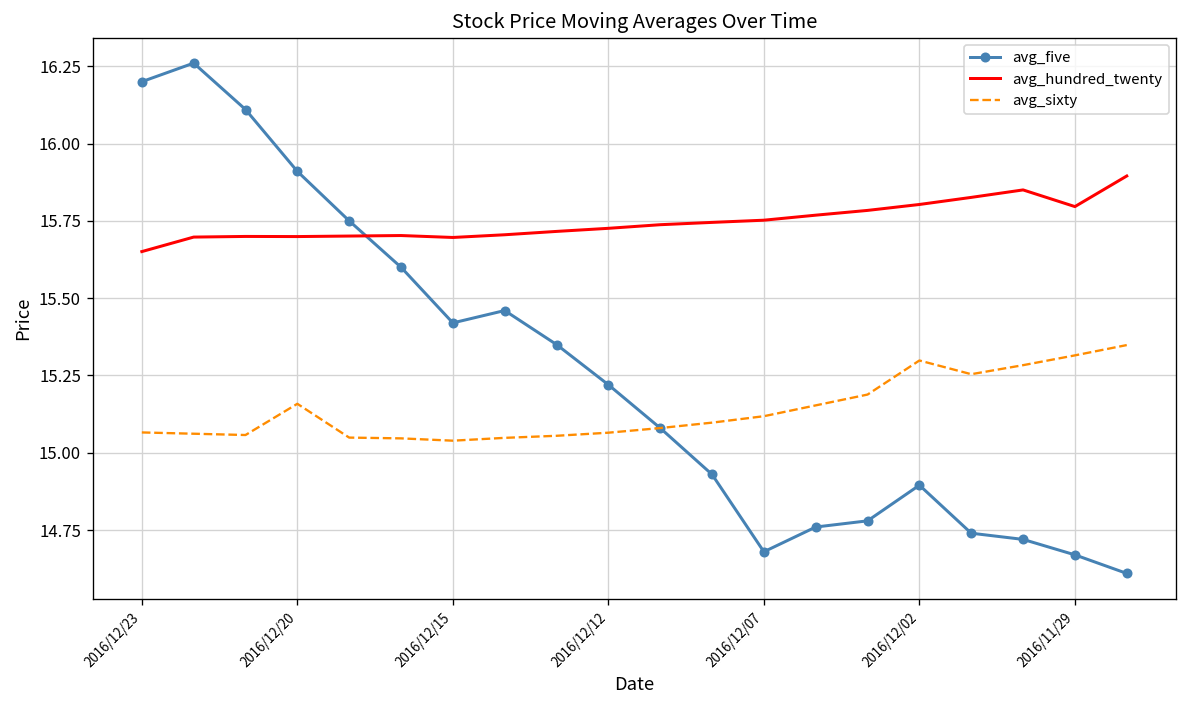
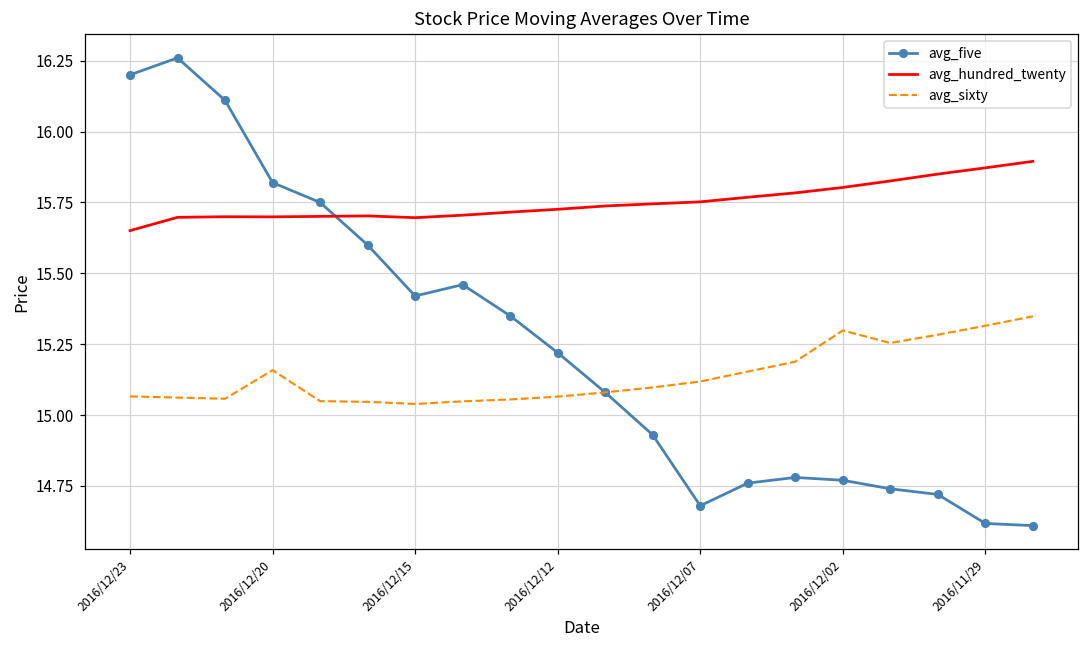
avg_five, 2016/12/20: 15.91 -> 15.82
avg_five, 2016/12/02: 14.90 -> 14.77
avg_five, 2016/11/29: 14.67 -> 14.62
avg_hundred_twenty, 2016/11/29: 15.80 -> 15.87
